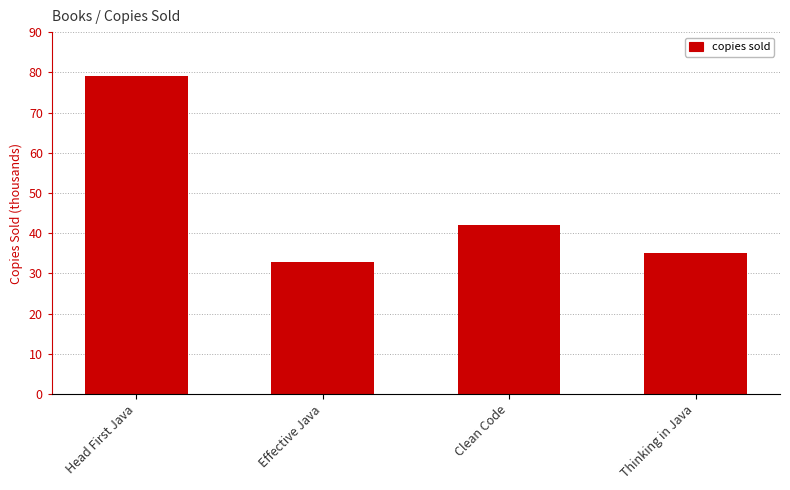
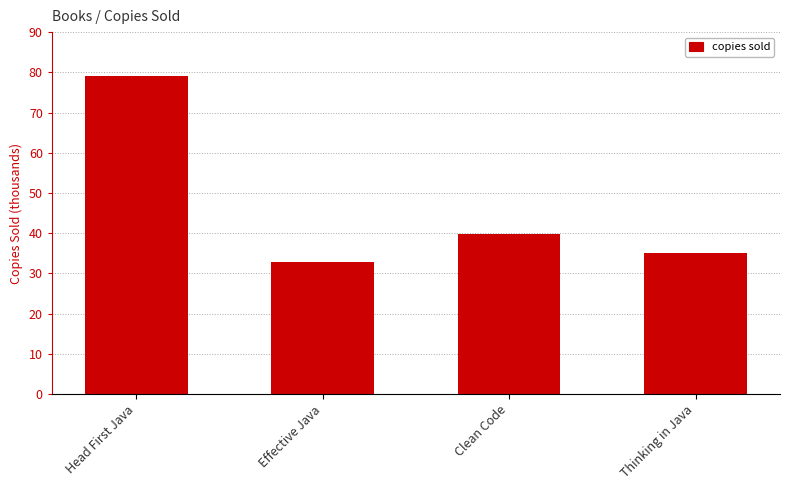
Clean Code: 42 -> 40
